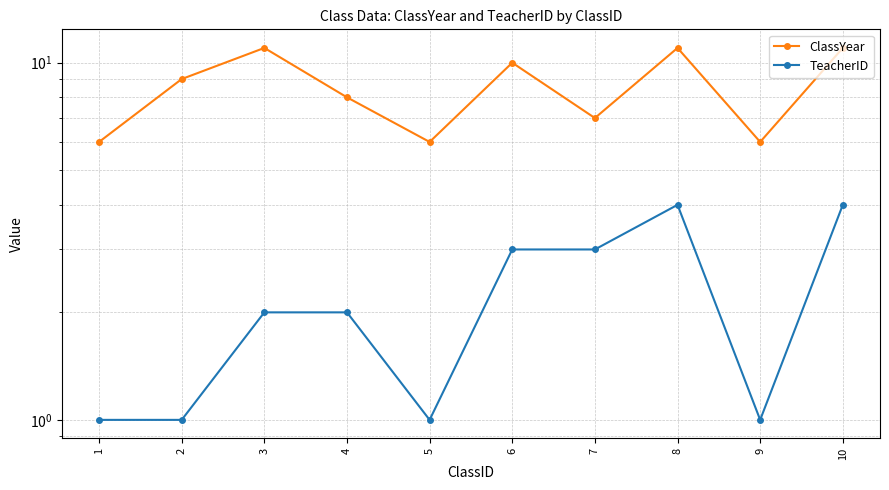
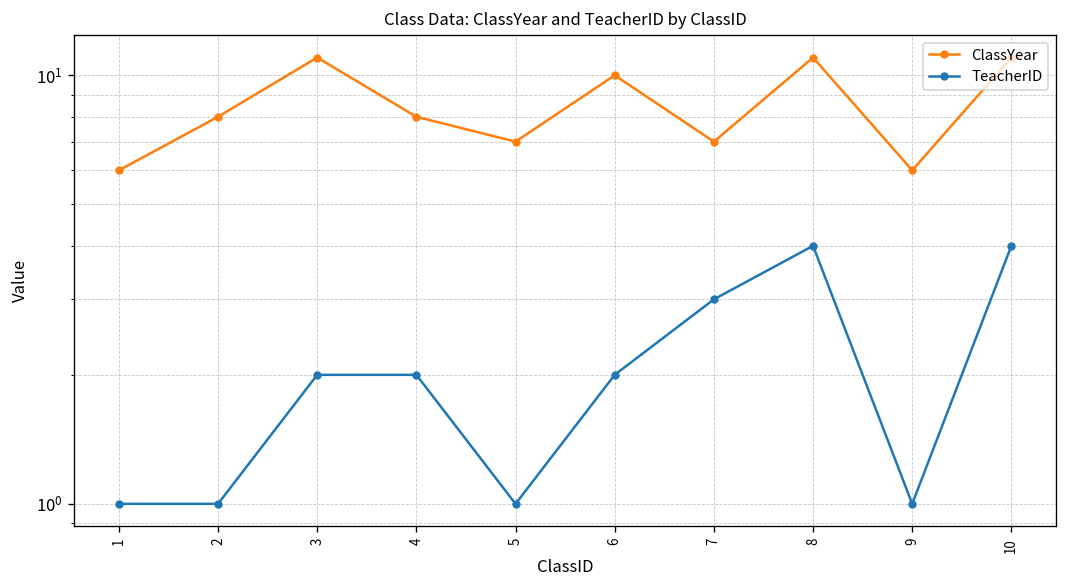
ClassYear, 2: 9 -> 8
ClassYear, 5: 6 -> 7
TeacherID, 6: 3 -> 2
